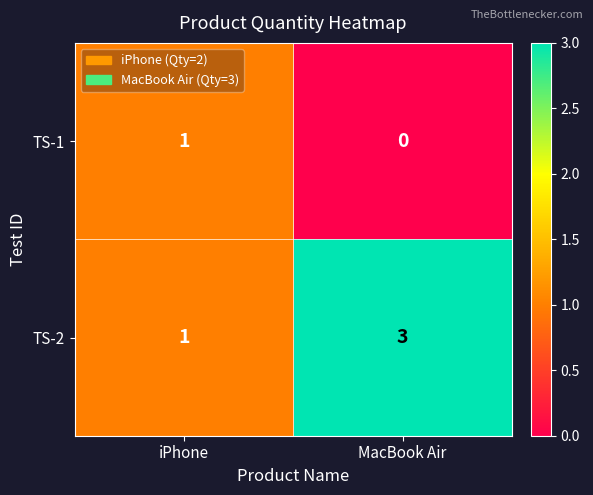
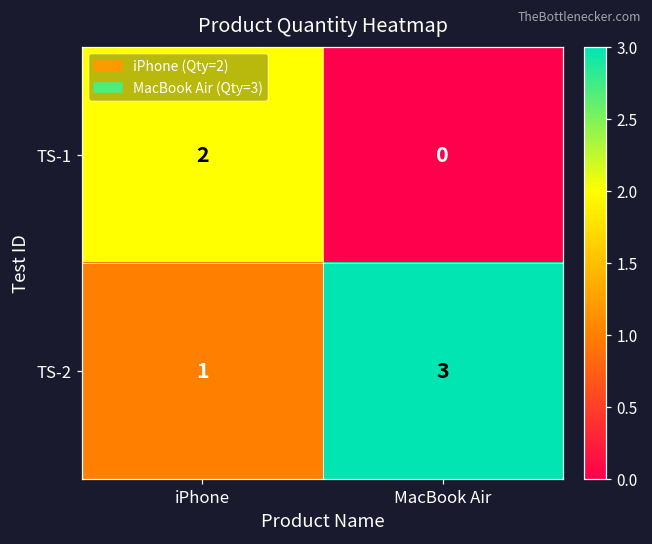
TS-1, iPhone: 1 -> 2
